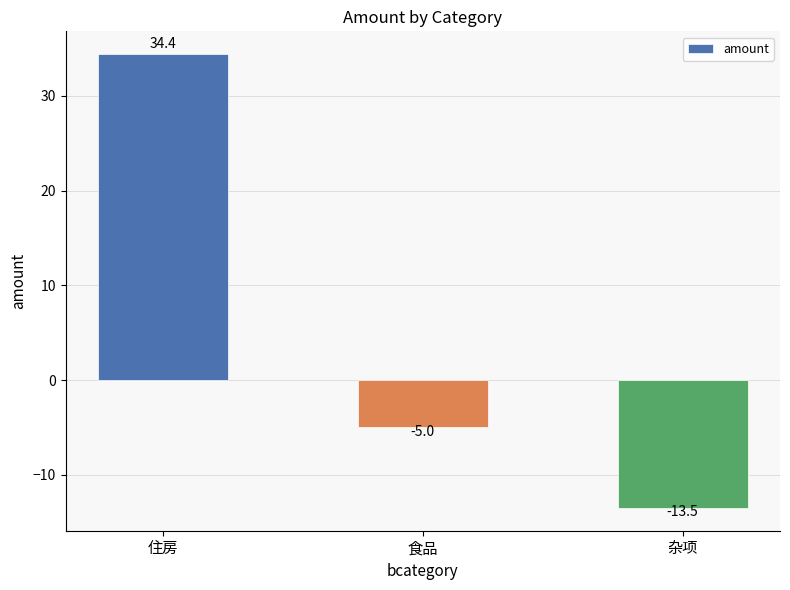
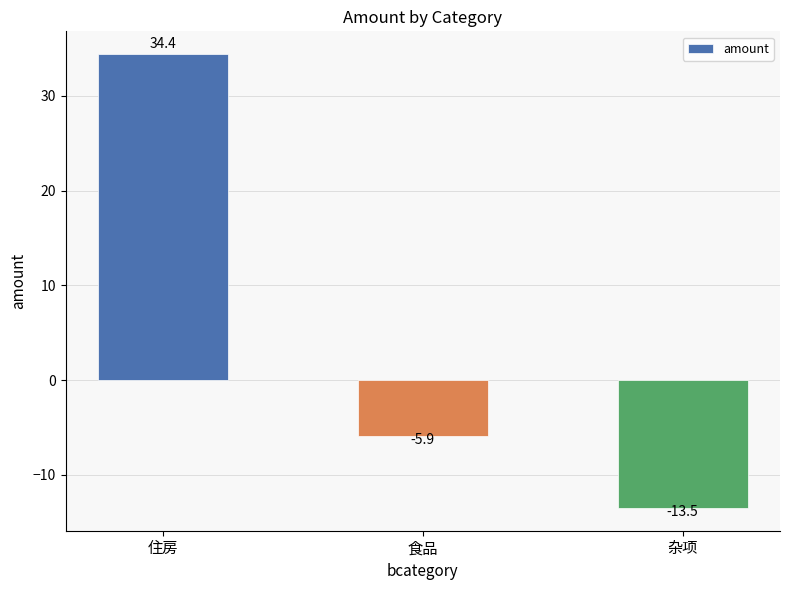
食品: -5.0 -> -5.9
